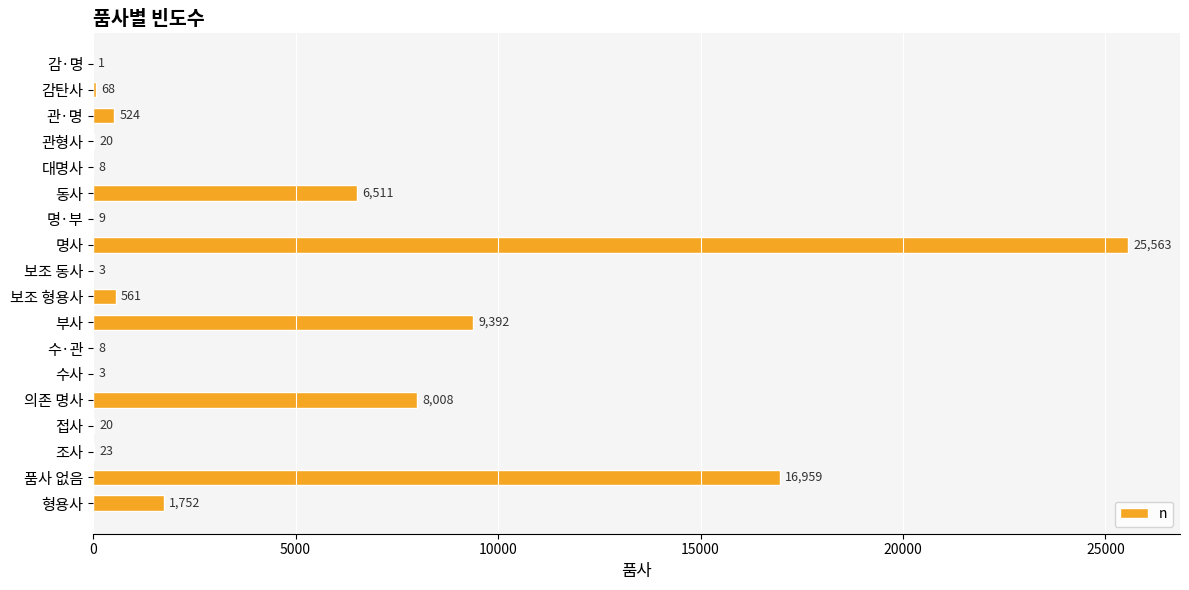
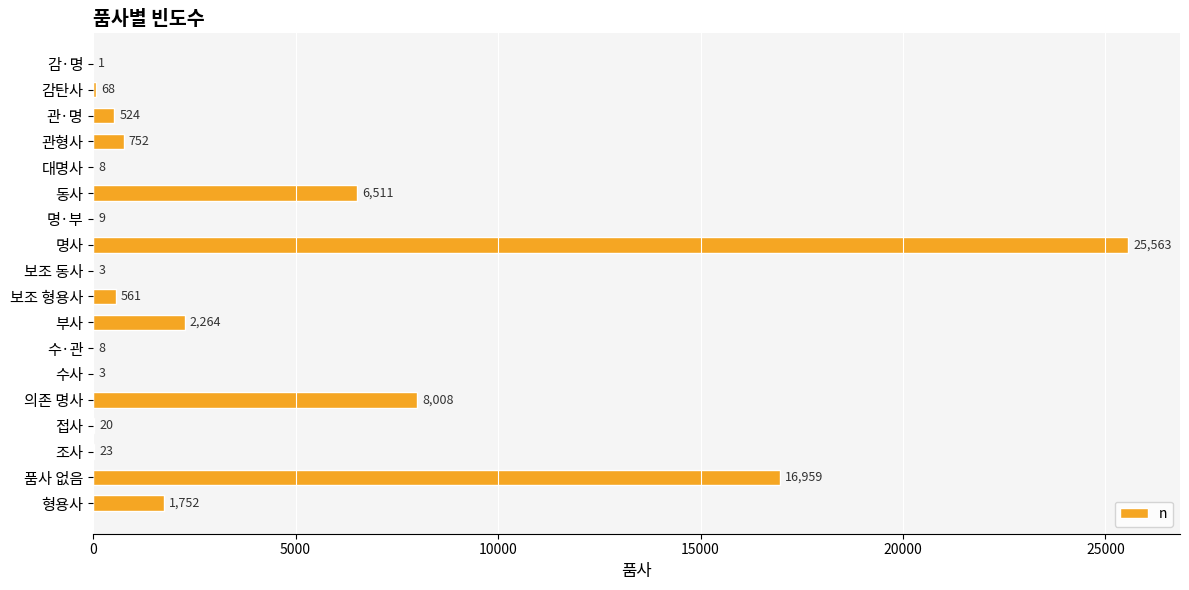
관형사: 20 -> 752
부사: 9,392 -> 2,264
